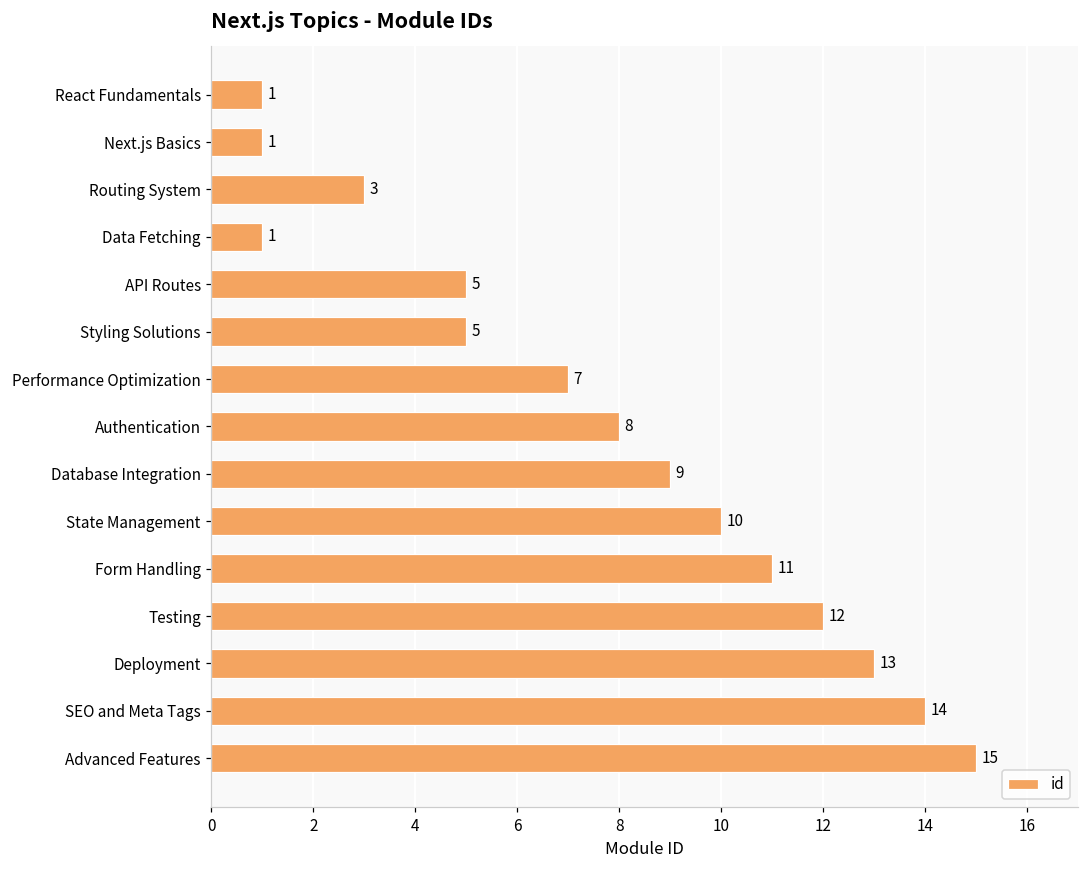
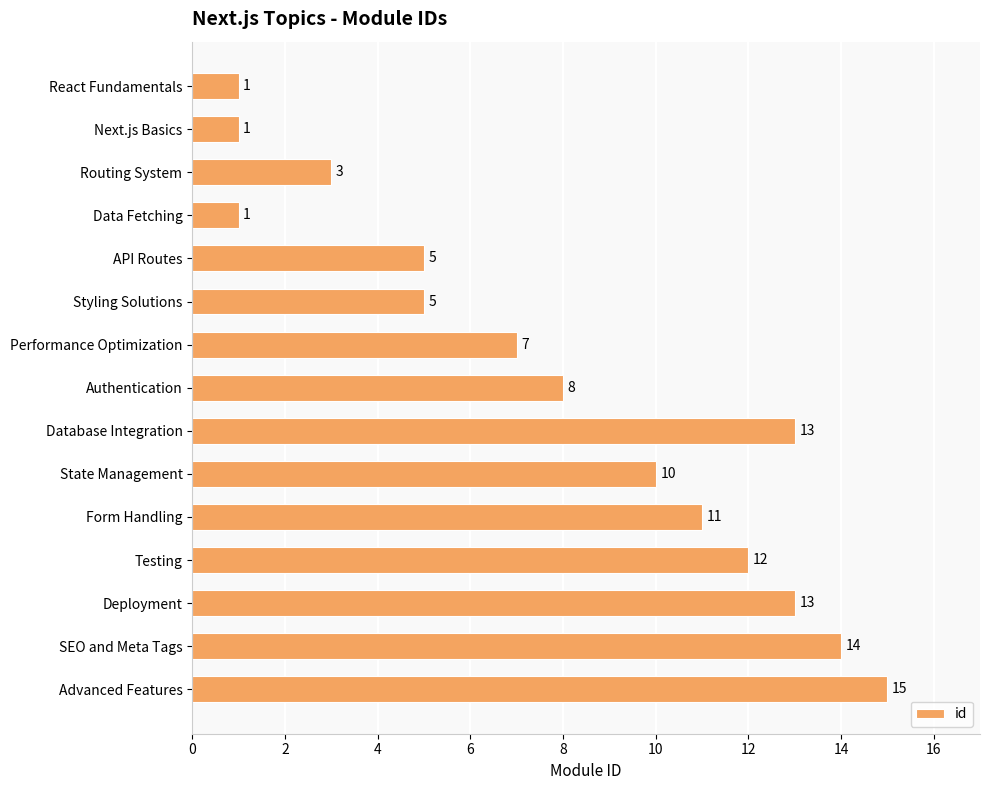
Database Integration: 9 -> 13
